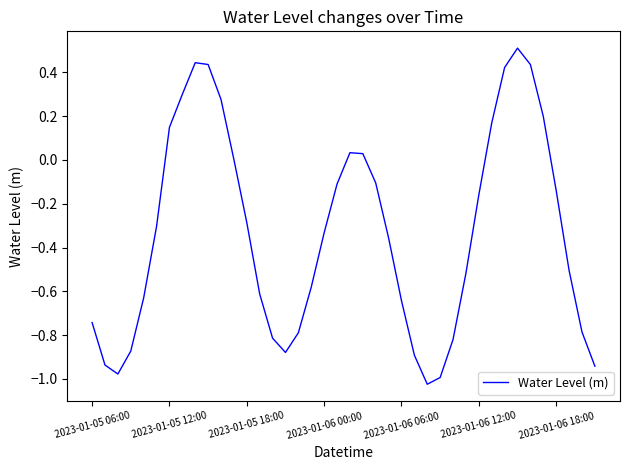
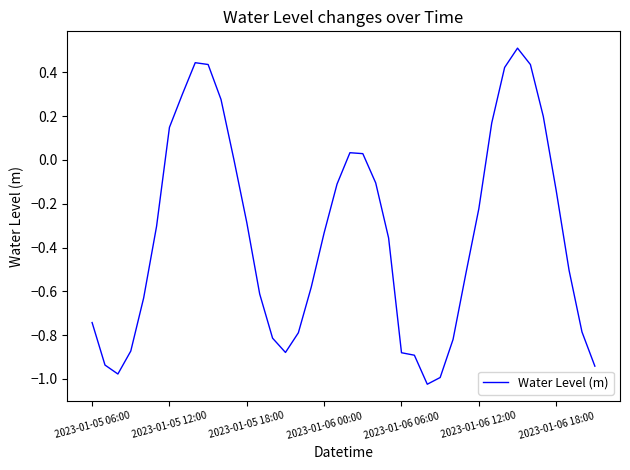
2023-01-06 06:00: -0.64 -> -0.88
2023-01-06 12:00: -0.16 -> -0.22
